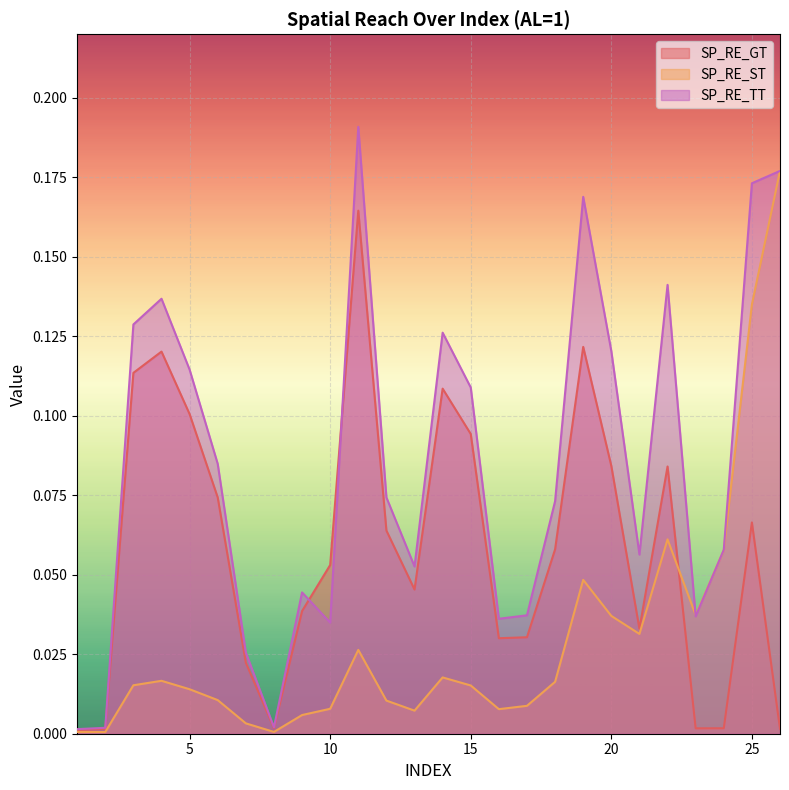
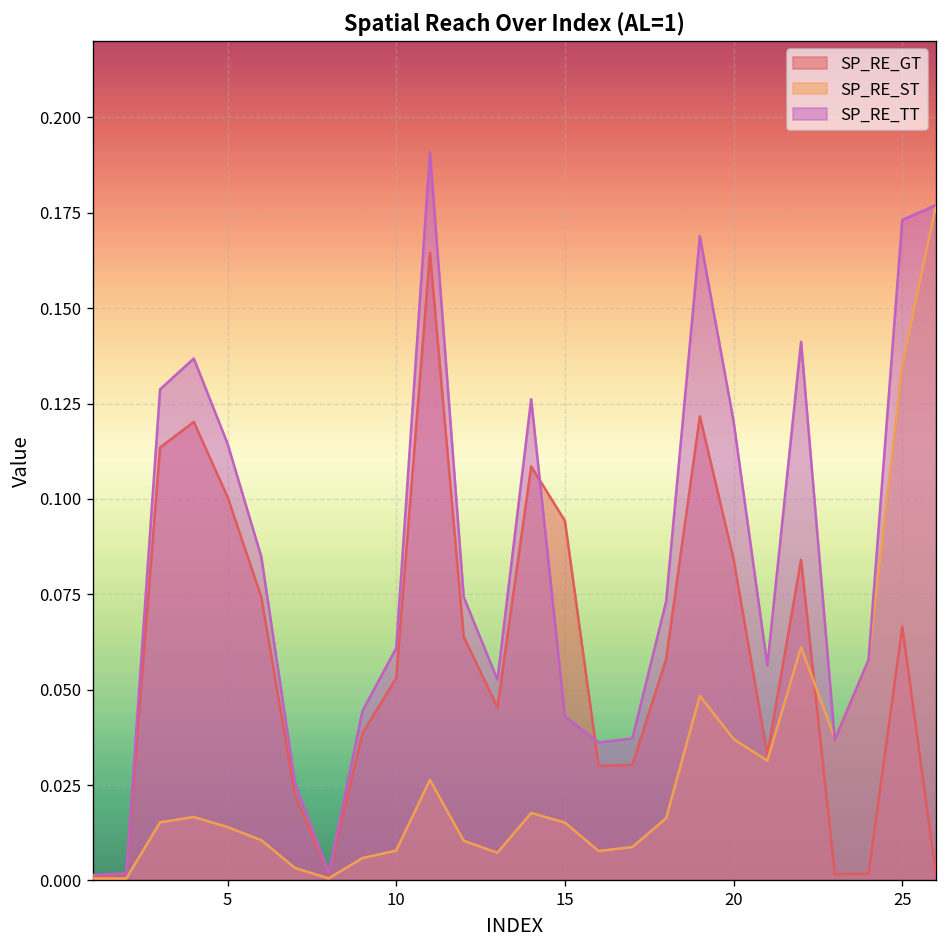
SP_RE_TT, 10: 0.035 -> 0.061
SP_RE_TT, 15: 0.109 -> 0.043
